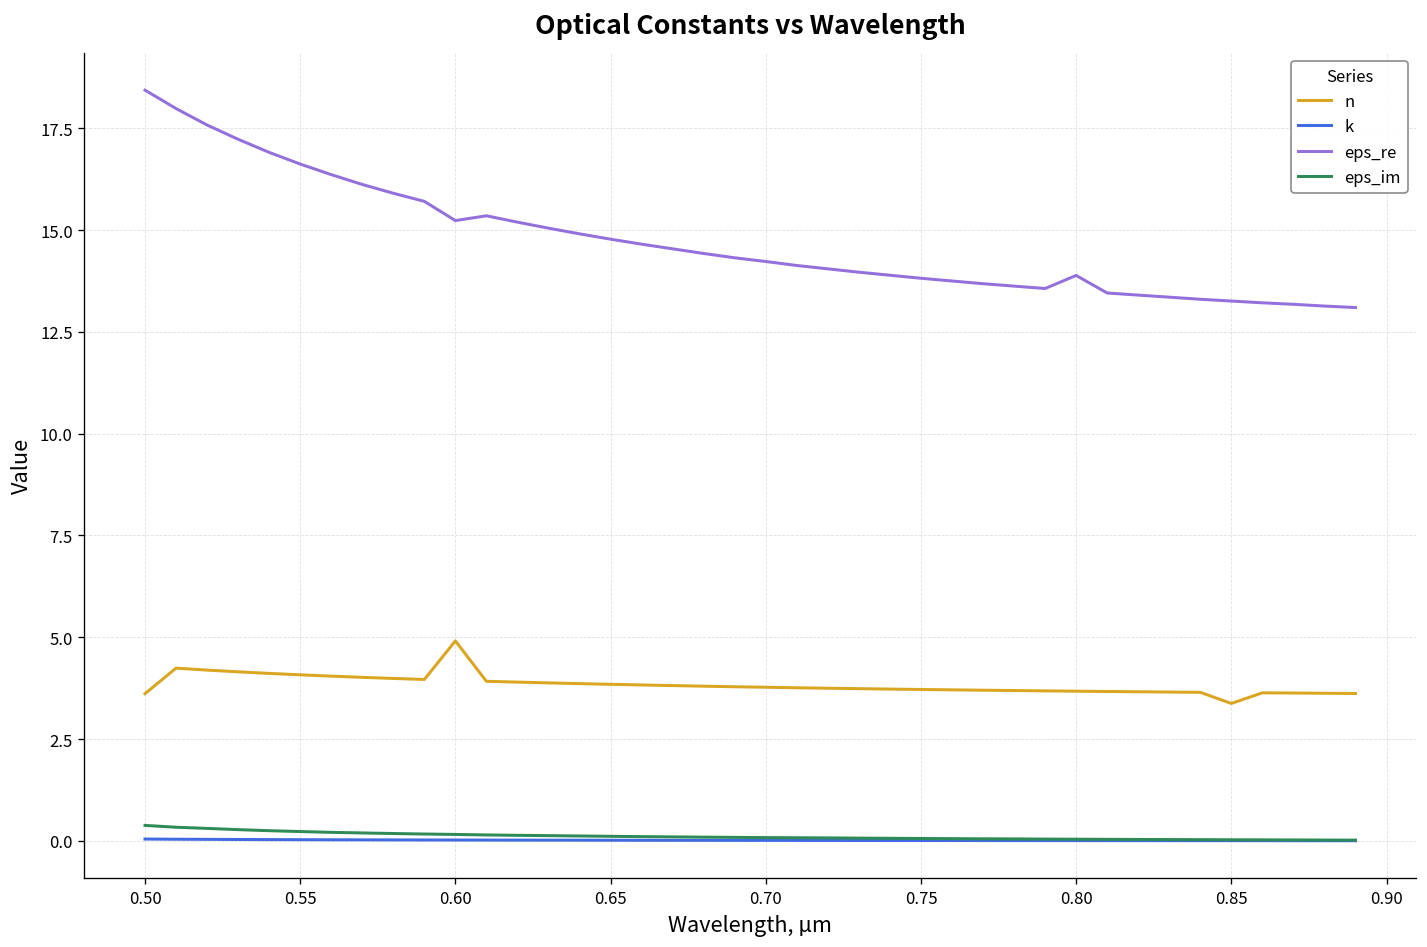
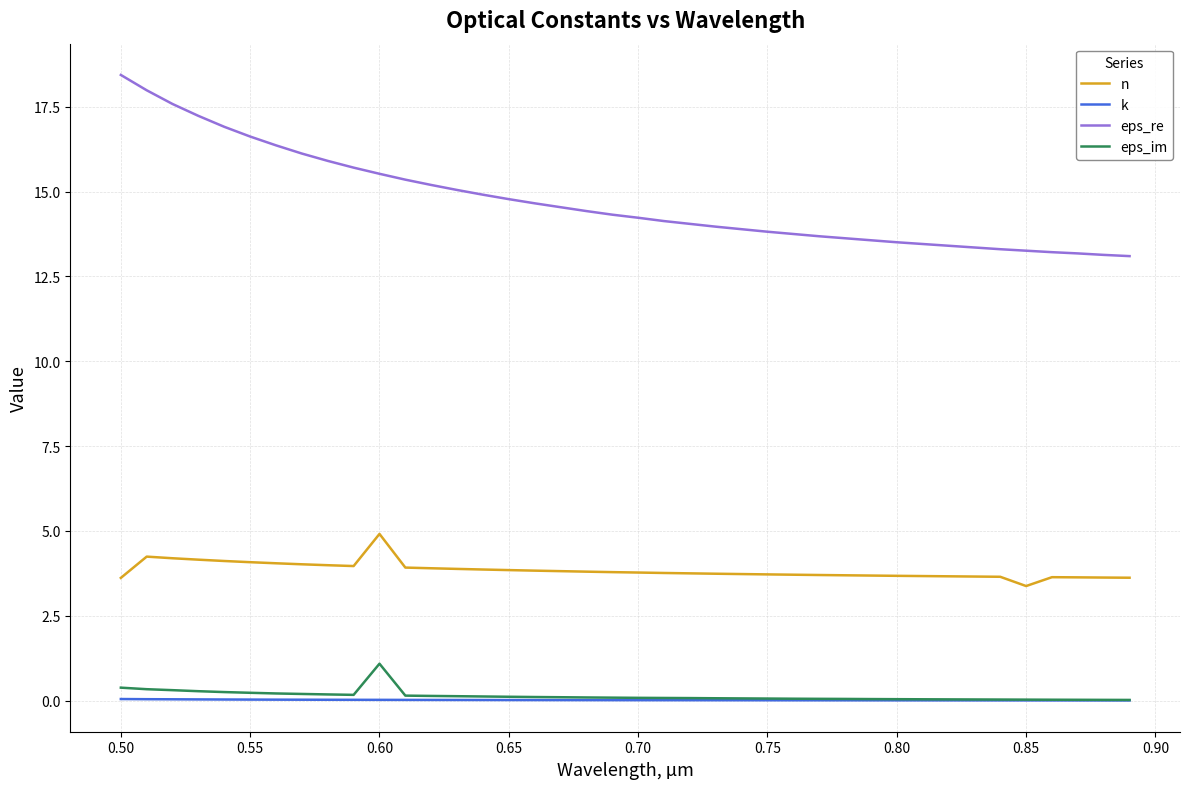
eps_re, 0.60: 15.2 -> 15.5
eps_im, 0.60: 0.2 -> 1.1
eps_re, 0.80: 13.9 -> 13.5
